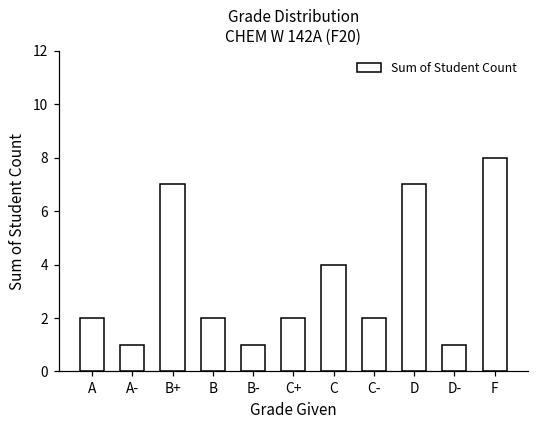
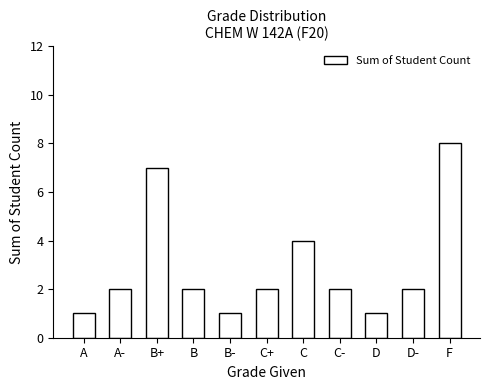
A: 2 -> 1
A-: 1 -> 2
D: 7 -> 1
D-: 1 -> 2
